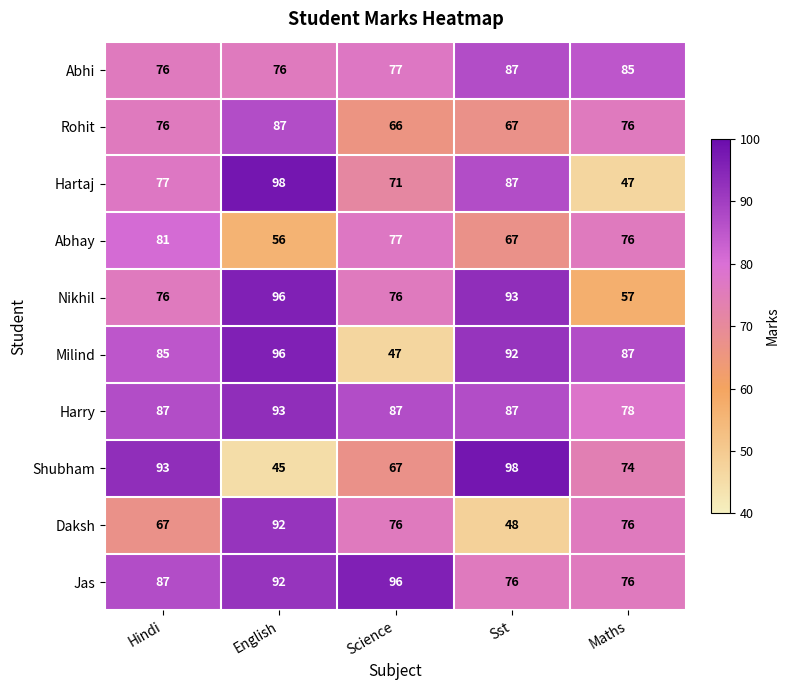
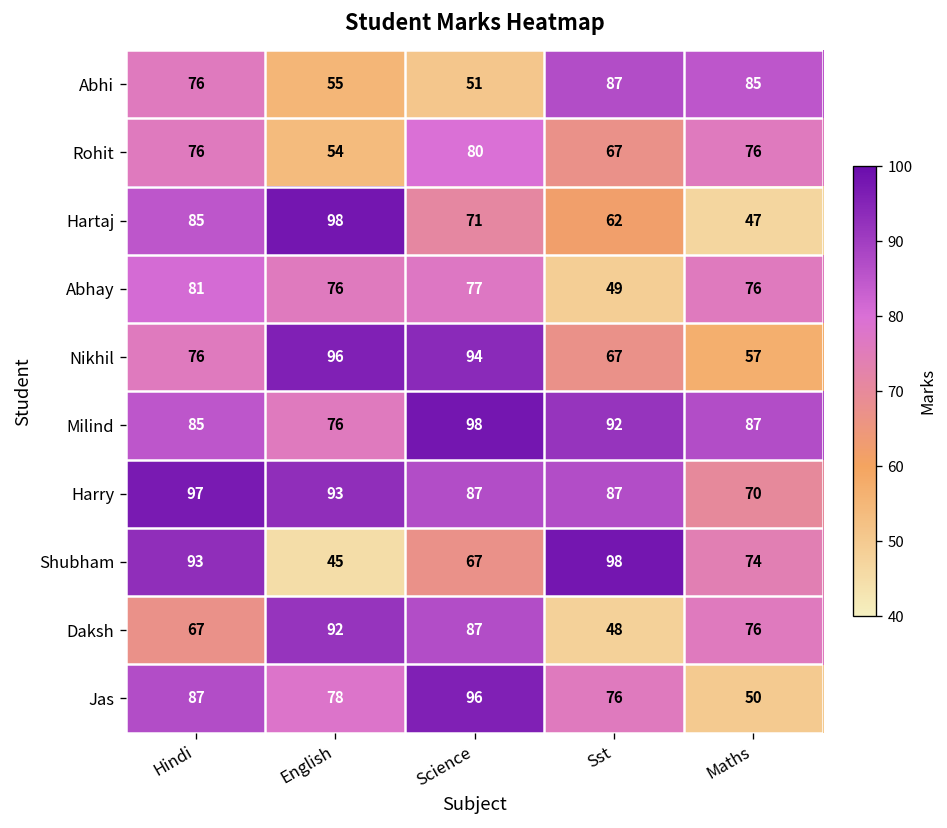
Abhi, English: 76 -> 55
Abhi, Science: 77 -> 51
Rohit, English: 87 -> 54
Rohit, Science: 66 -> 80
Hartaj, Hindi: 77 -> 85
Hartaj, Sst: 87 -> 62
Abhay, English: 56 -> 76
Abhay, Sst: 67 -> 49
Nikhil, Science: 76 -> 94
Nikhil, Sst: 93 -> 67
Milind, English: 96 -> 76
Milind, Science: 47 -> 98
Harry, Hindi: 87 -> 97
Harry, Maths: 78 -> 70
Daksh, Science: 76 -> 87
Jas, English: 92 -> 78
Jas, Maths: 76 -> 50
